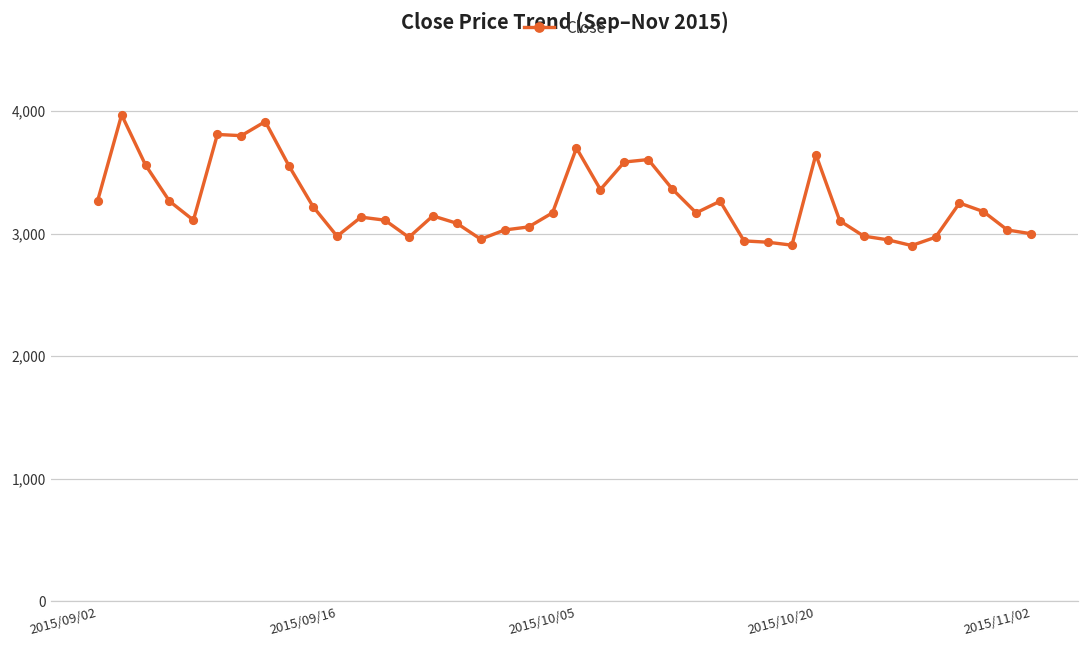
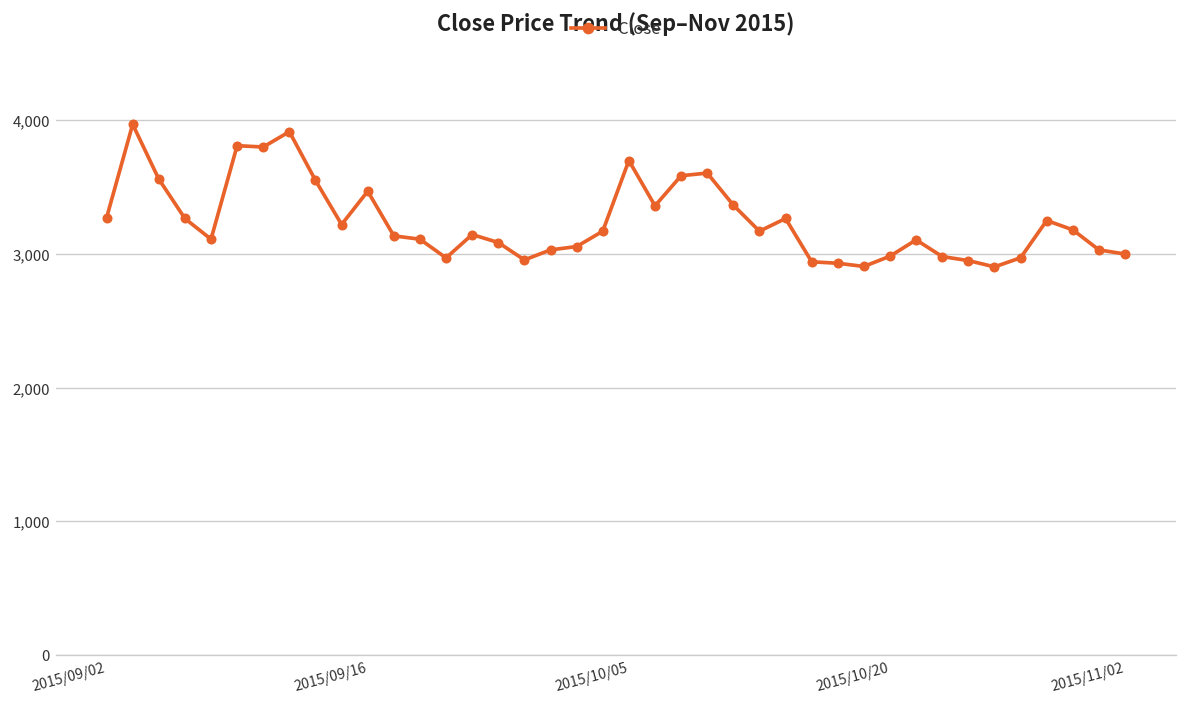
2015/09/16: 2,980 -> 3,470
2015/10/20: 3,650 -> 2,980
